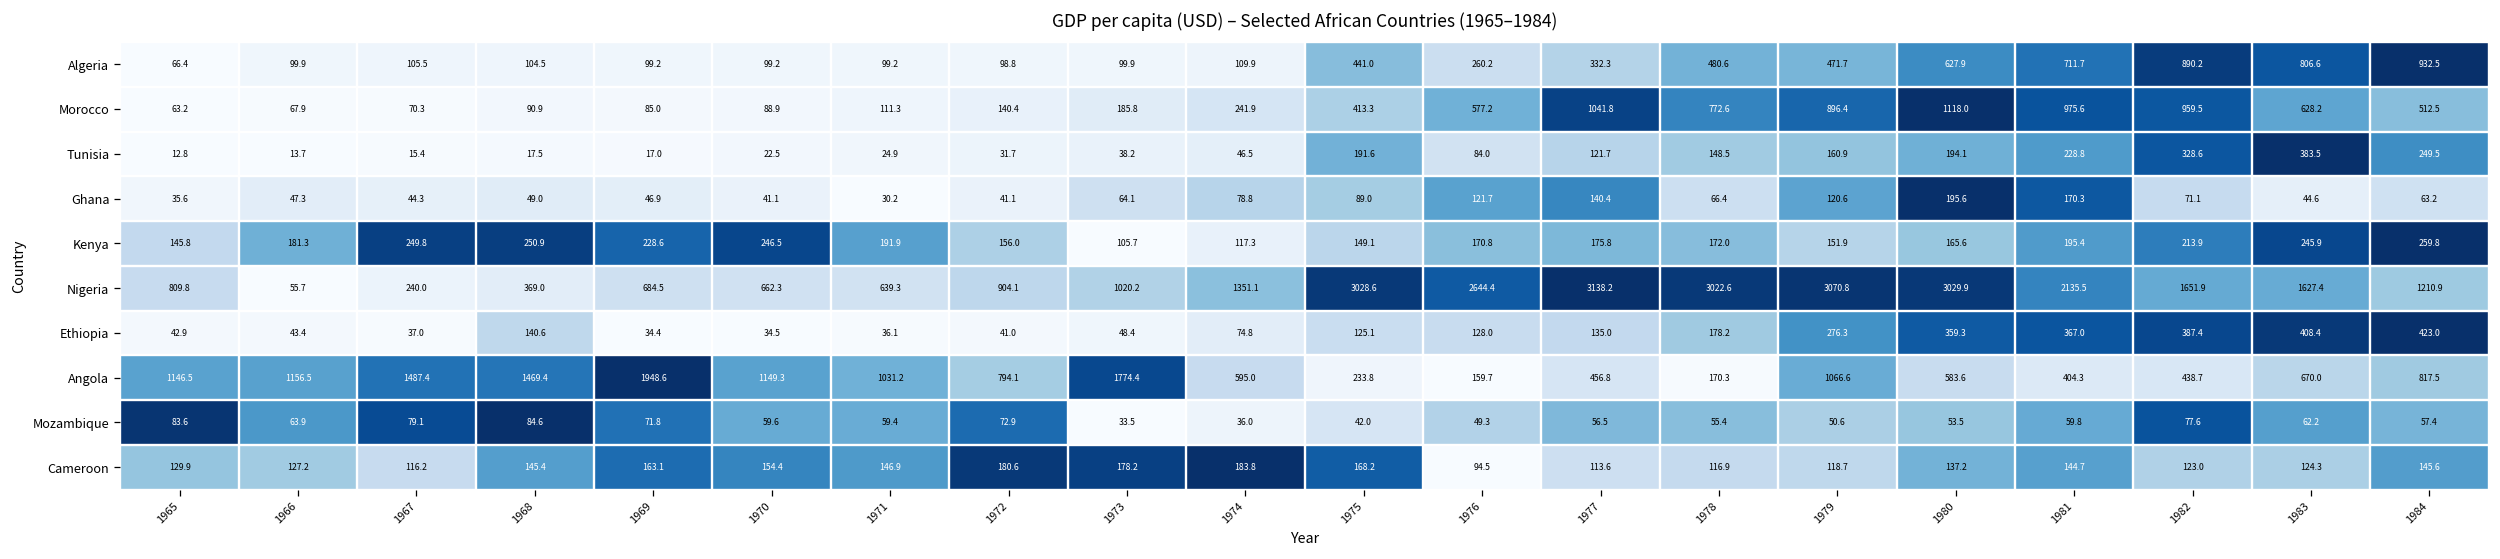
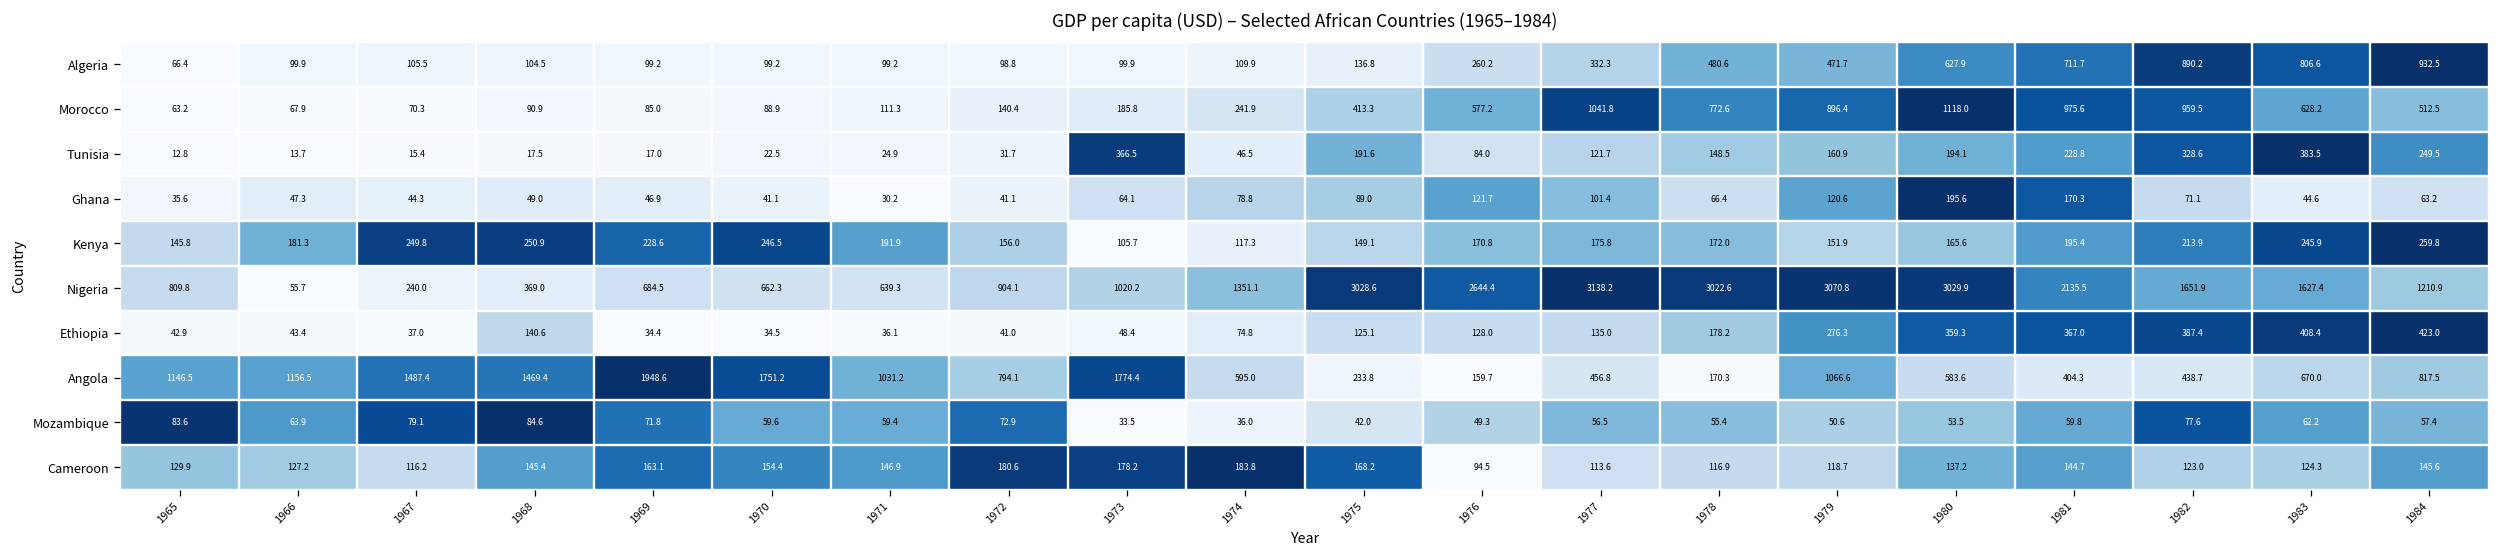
Algeria, 1975: 441.0 -> 136.8
Tunisia, 1973: 38.2 -> 366.5
Ghana, 1977: 140.4 -> 101.4
Angola, 1970: 1149.3 -> 1751.2
